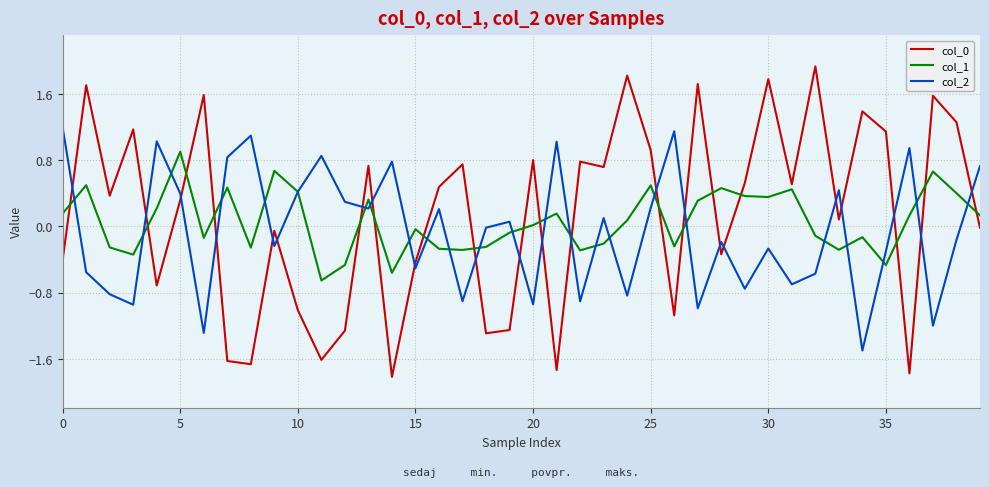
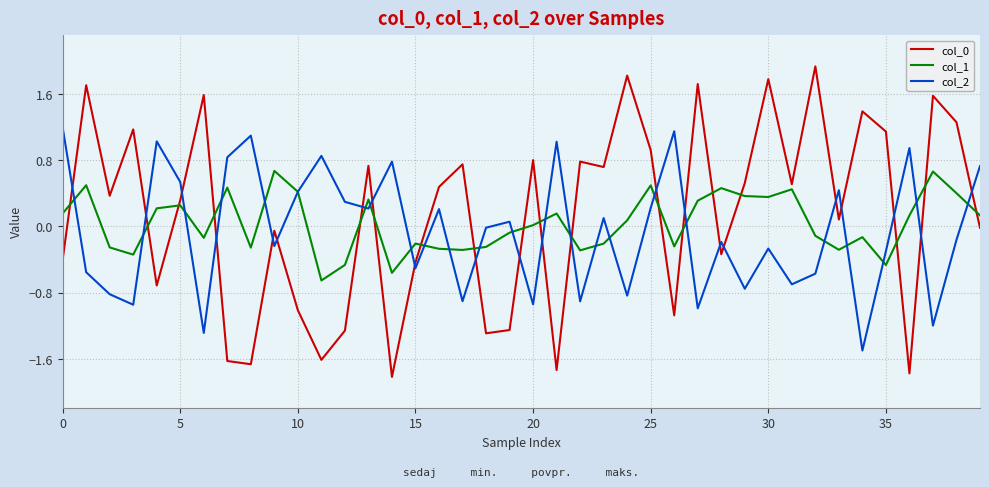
col_1, 5: 0.9 -> 0.3
col_2, 5: 0.4 -> 0.5
col_1, 15: 0.0 -> -0.2
